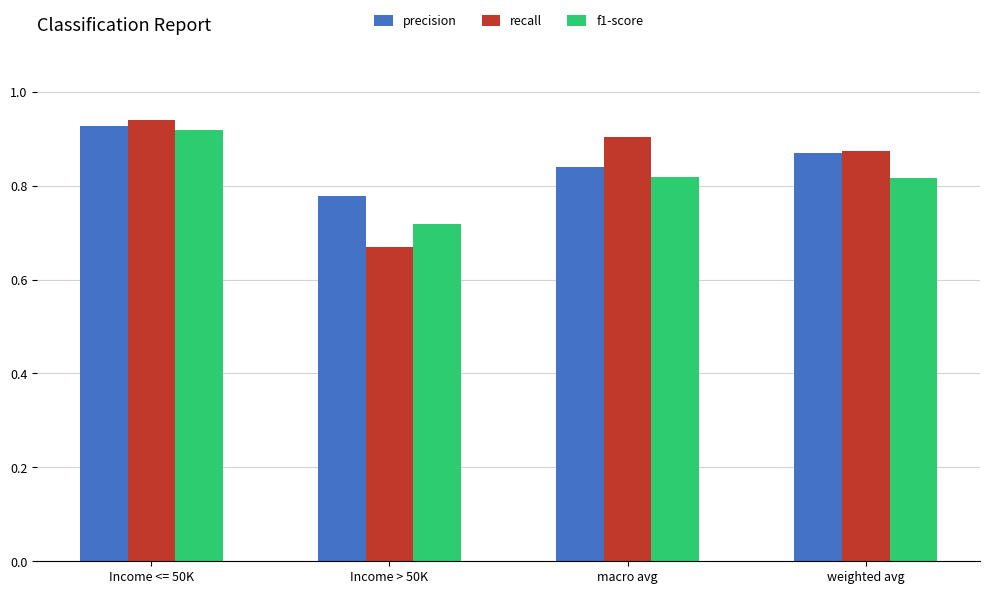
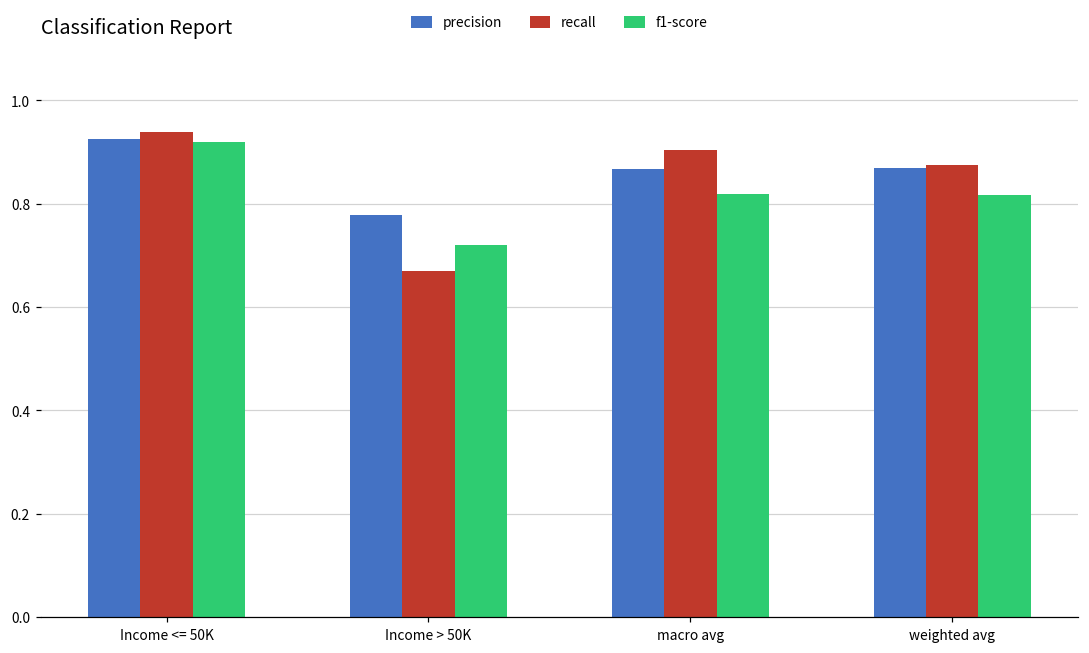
precision, macro avg: 0.84 -> 0.87
